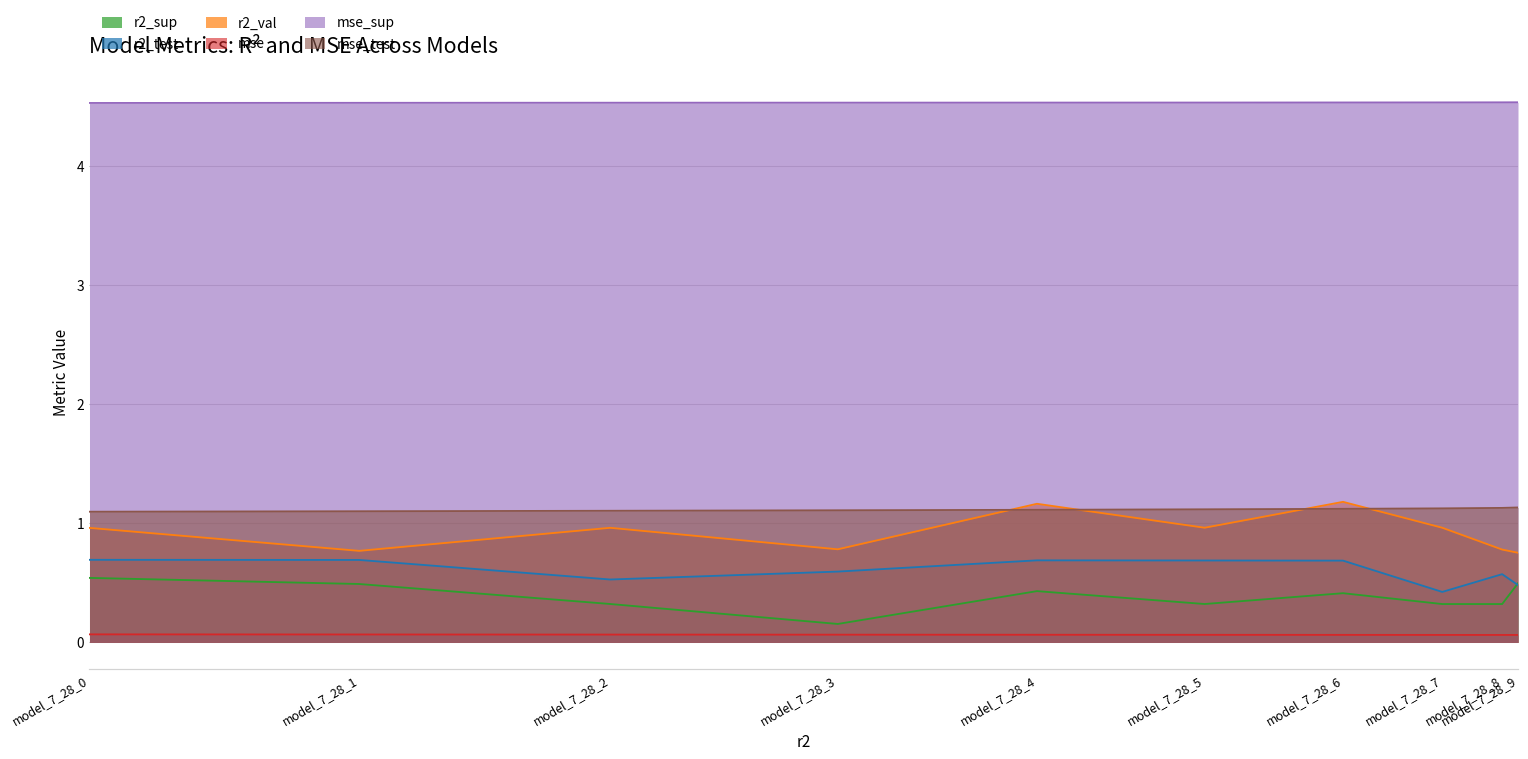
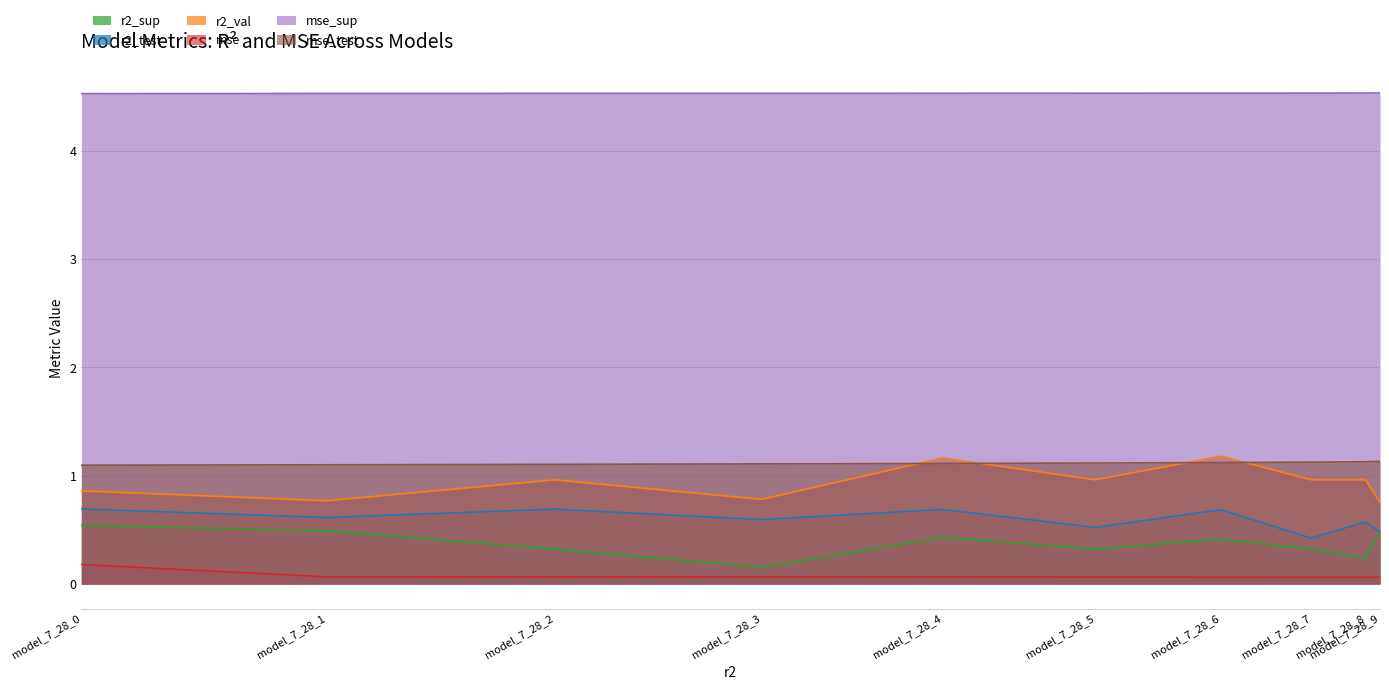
r2_val, model_7_28_0: 0.96 -> 0.86
mse, model_7_28_0: 0.07 -> 0.18
r2_test, model_7_28_1: 0.69 -> 0.61
r2_test, model_7_28_2: 0.53 -> 0.69
r2_test, model_7_28_5: 0.69 -> 0.52
r2_sup, model_7_28_8: 0.32 -> 0.24
r2_val, model_7_28_8: 0.78 -> 0.96
